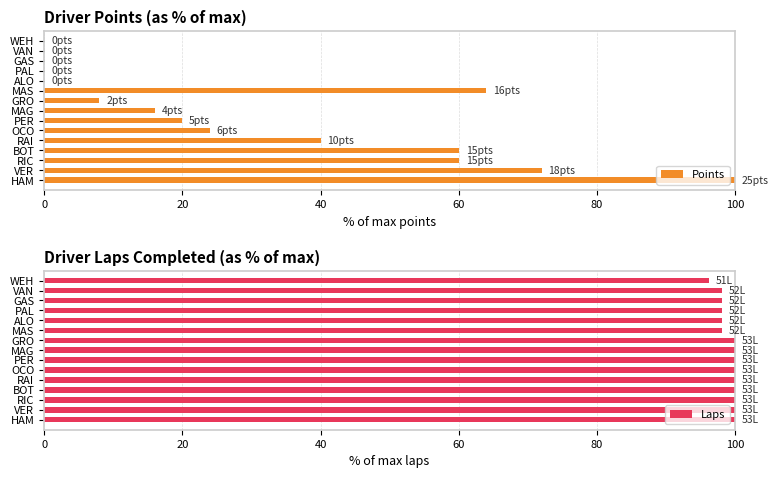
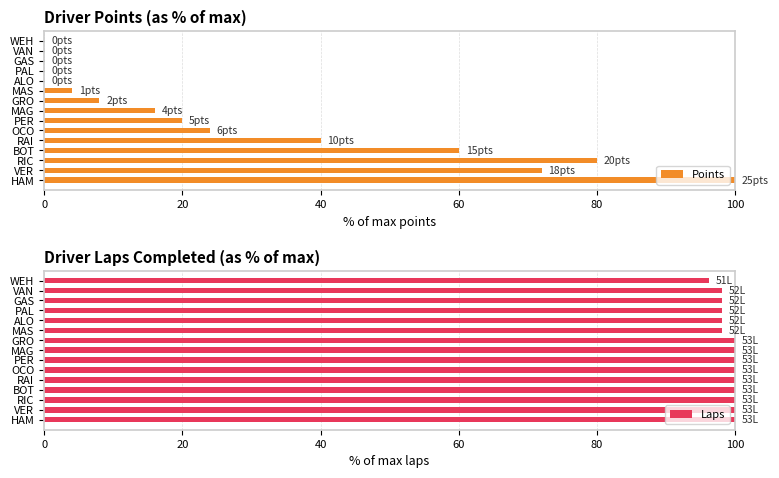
Driver Points (as % of max), MAS: 16 -> 1
Driver Points (as % of max), RIC: 15 -> 20
